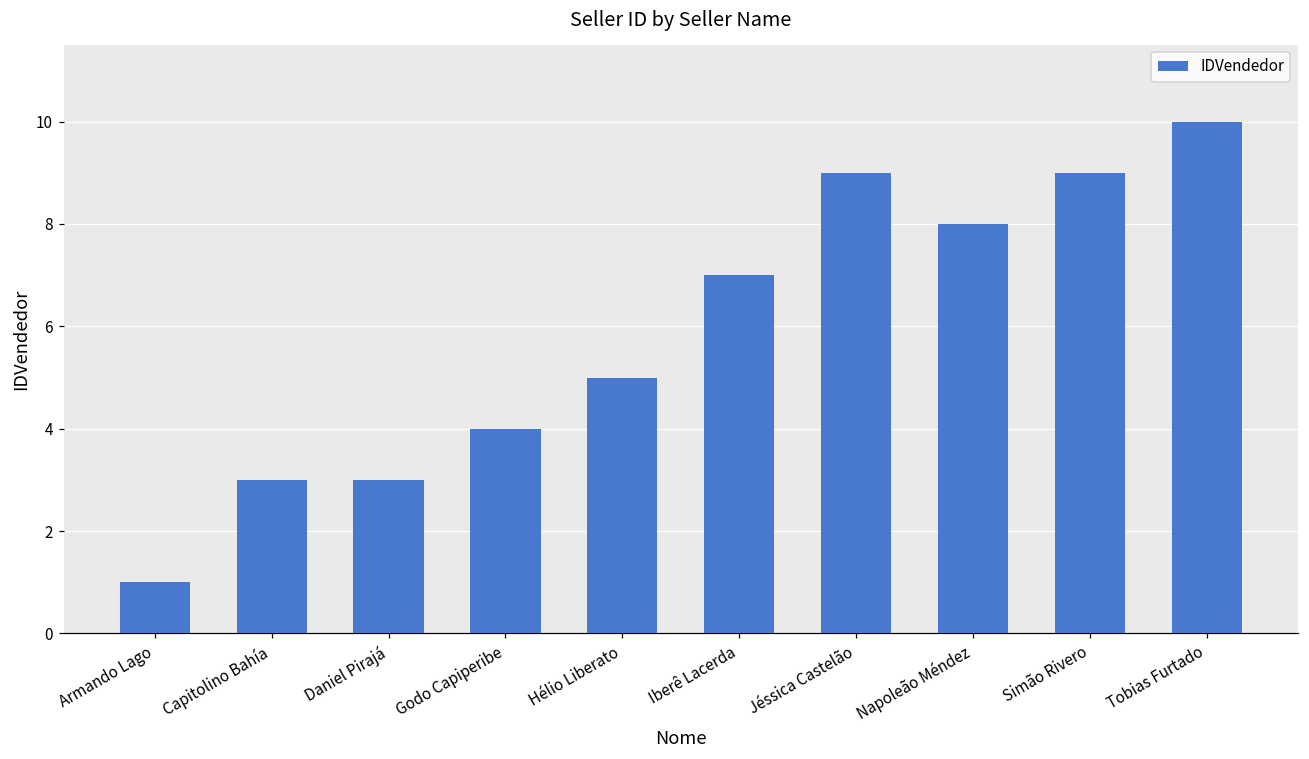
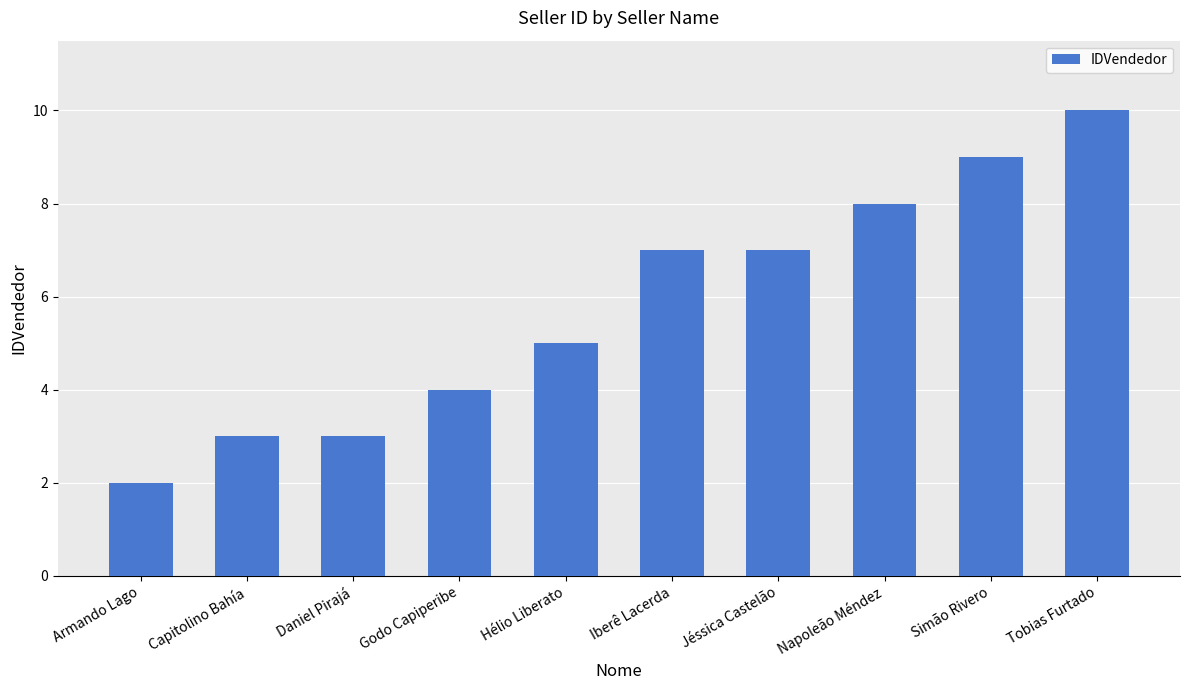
Armando Lago: 1 -> 2
Jéssica Castelão: 9 -> 7
